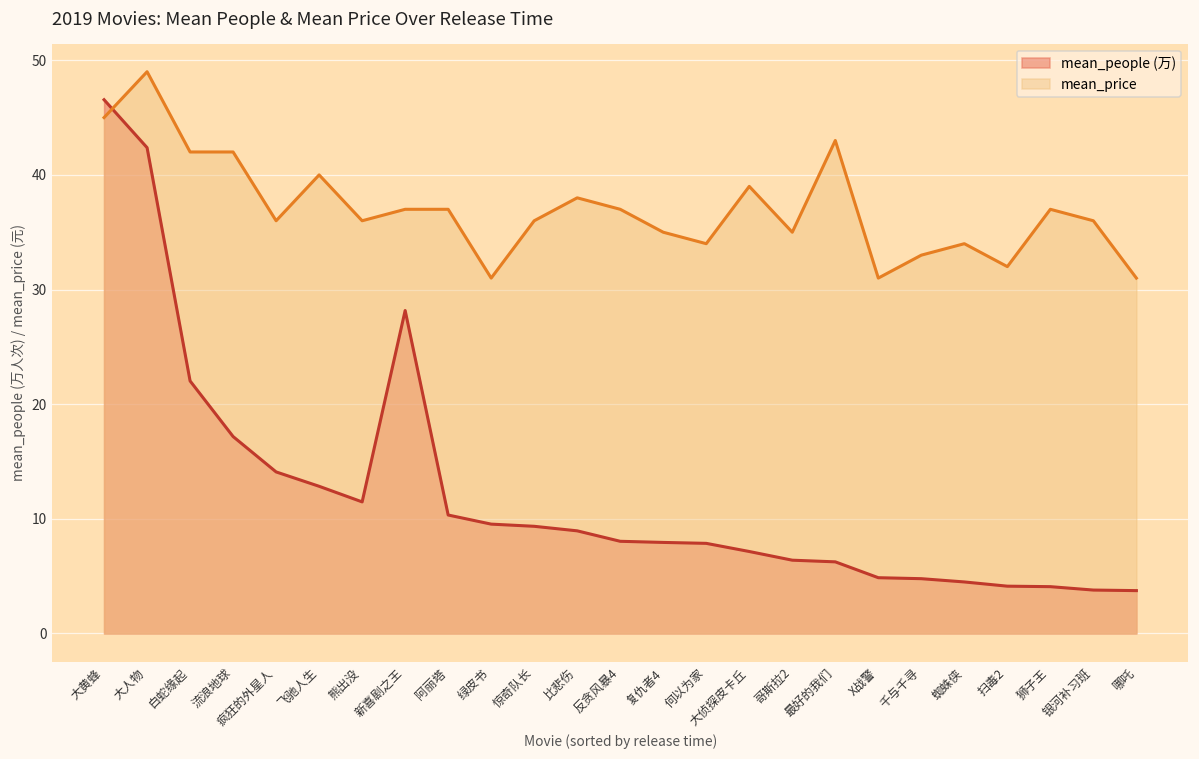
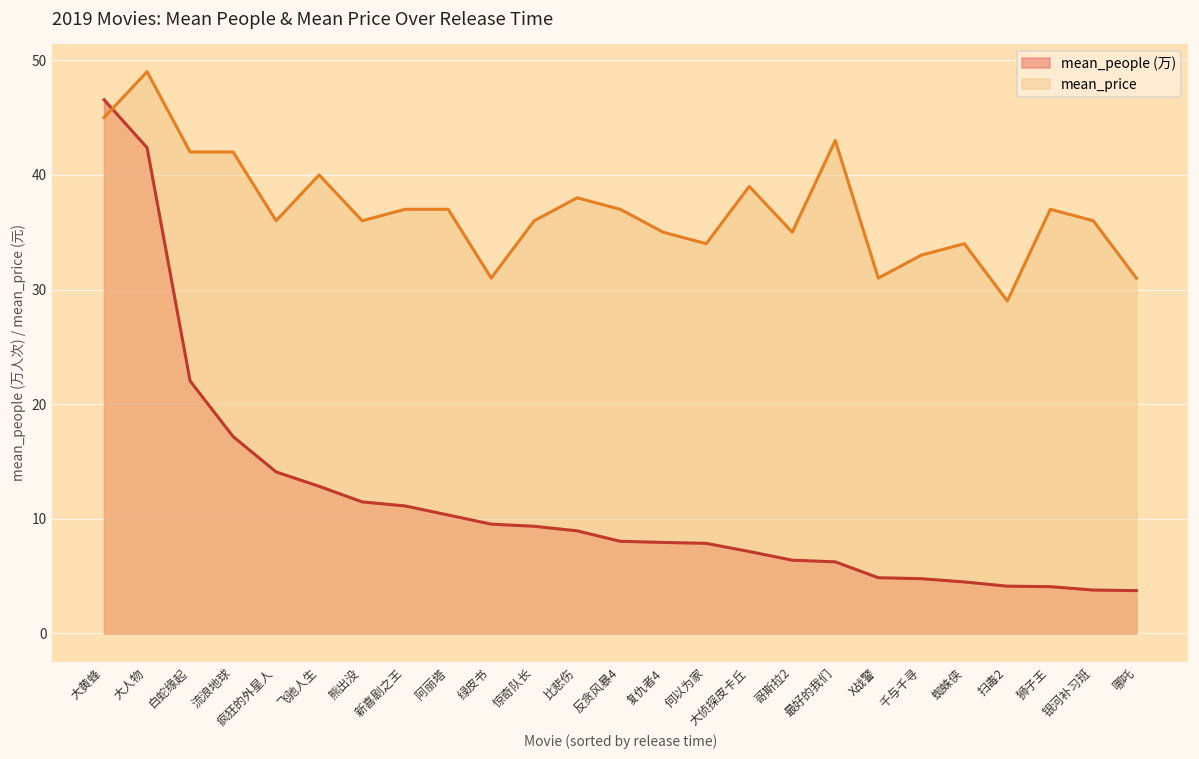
mean_people (万), 新喜剧之王: 28.2 -> 11.1
mean_price, 扫毒2: 32 -> 29
